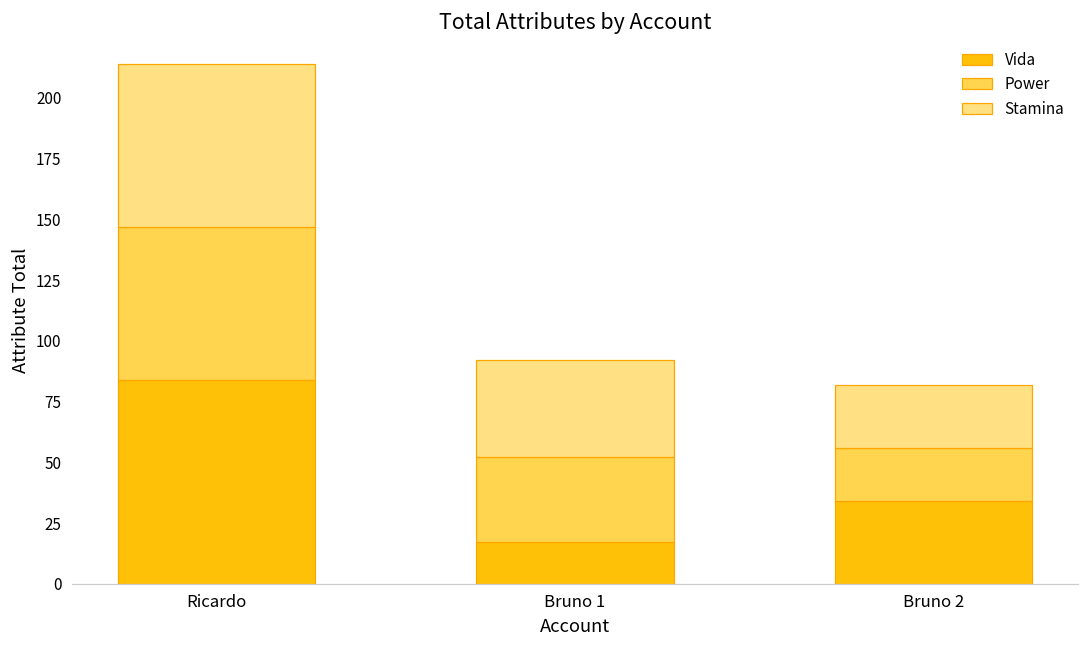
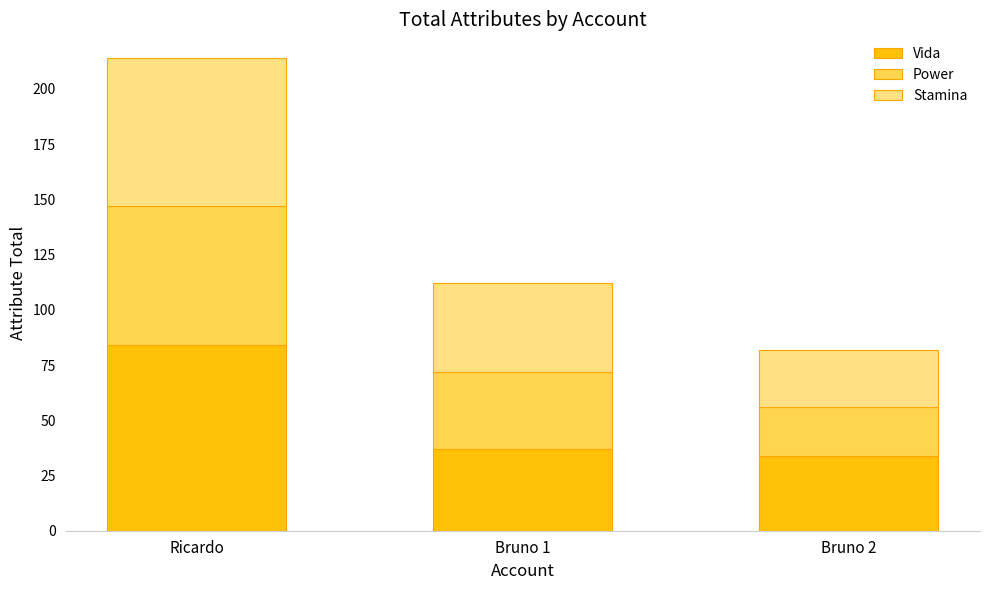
Vida, Bruno 1: 17 -> 37
